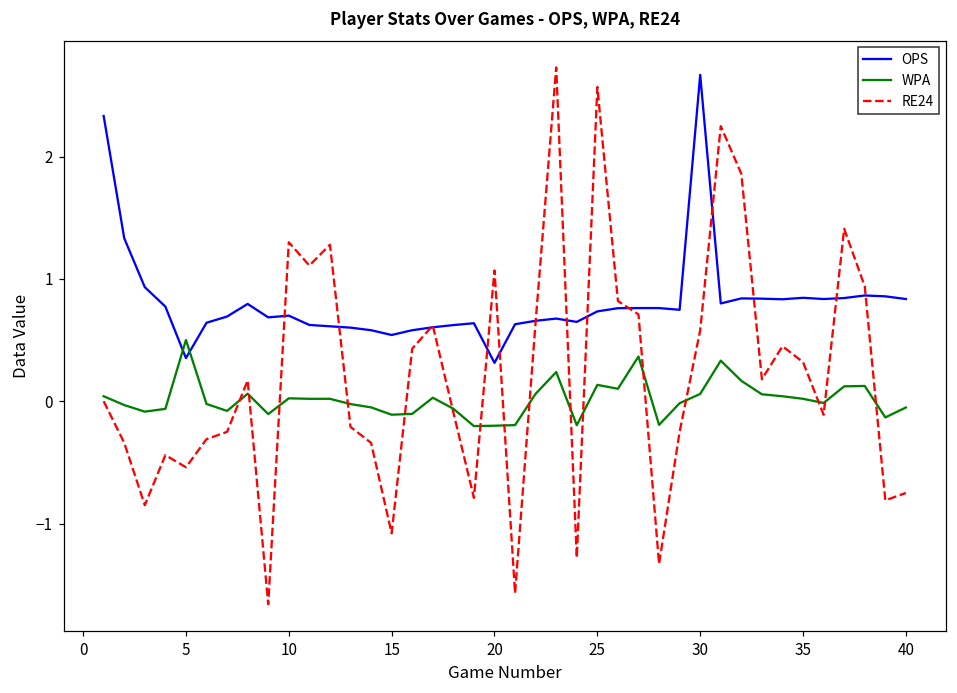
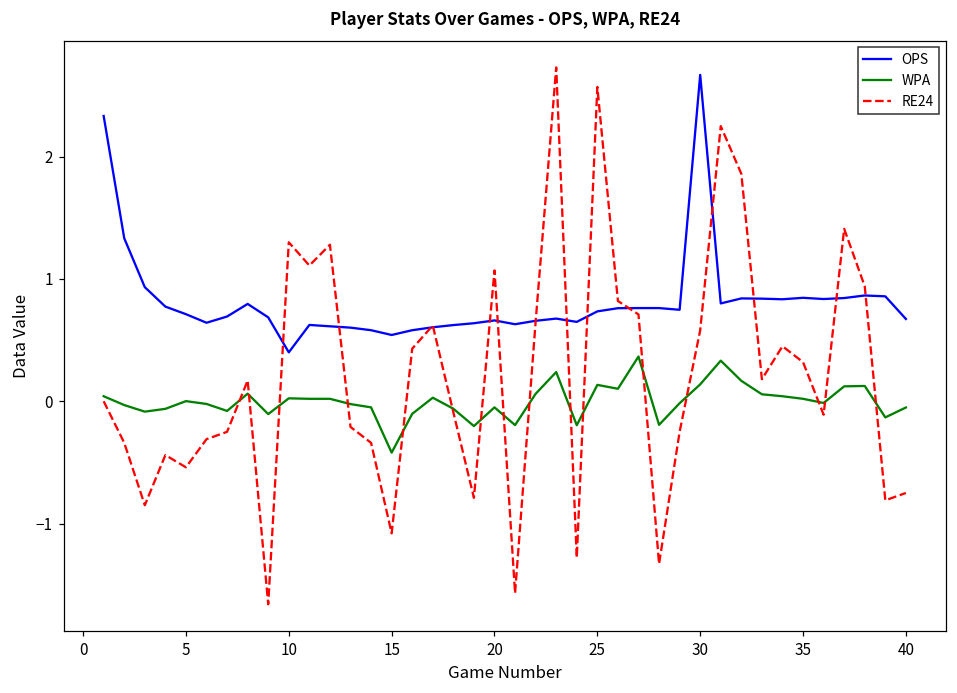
OPS, 5: 0.35 -> 0.71
WPA, 5: 0.50 -> 0.00
OPS, 10: 0.7 -> 0.4
WPA, 15: -0.11 -> -0.42
OPS, 20: 0.31 -> 0.66
WPA, 20: -0.20 -> -0.05
WPA, 30: 0.06 -> 0.14
OPS, 40: 0.84 -> 0.67
